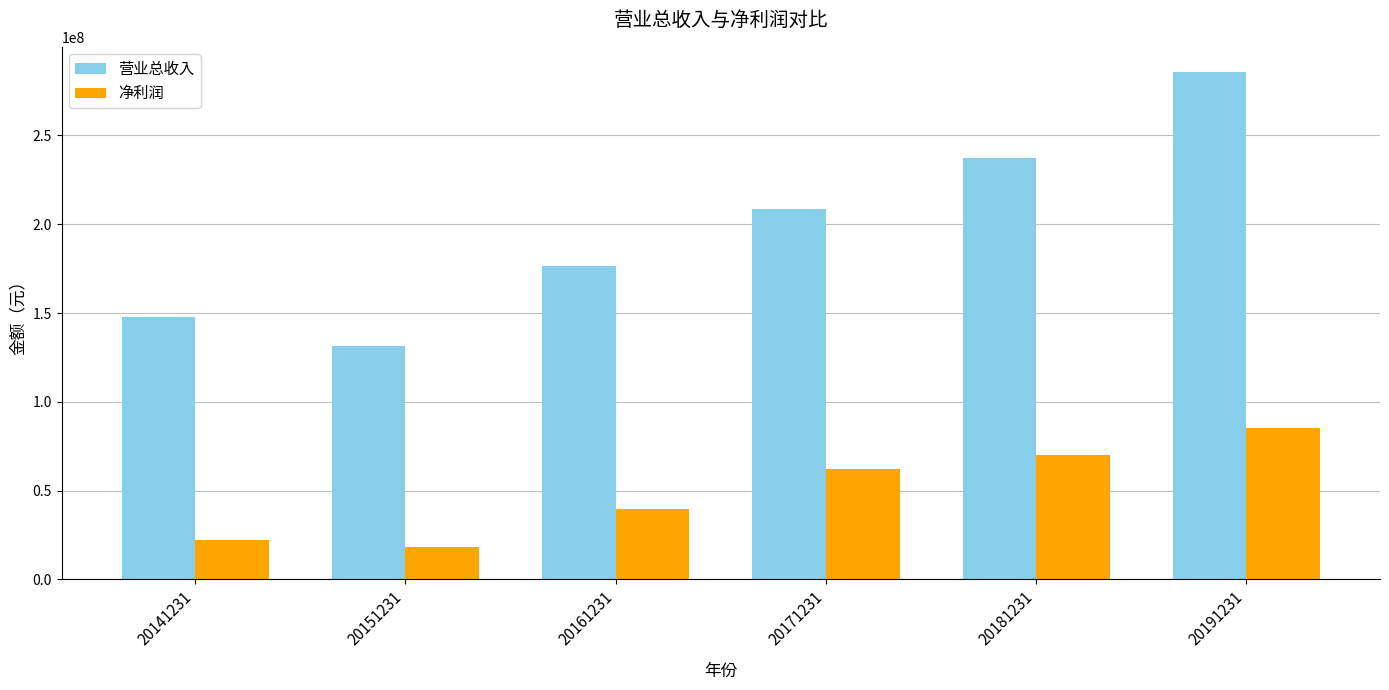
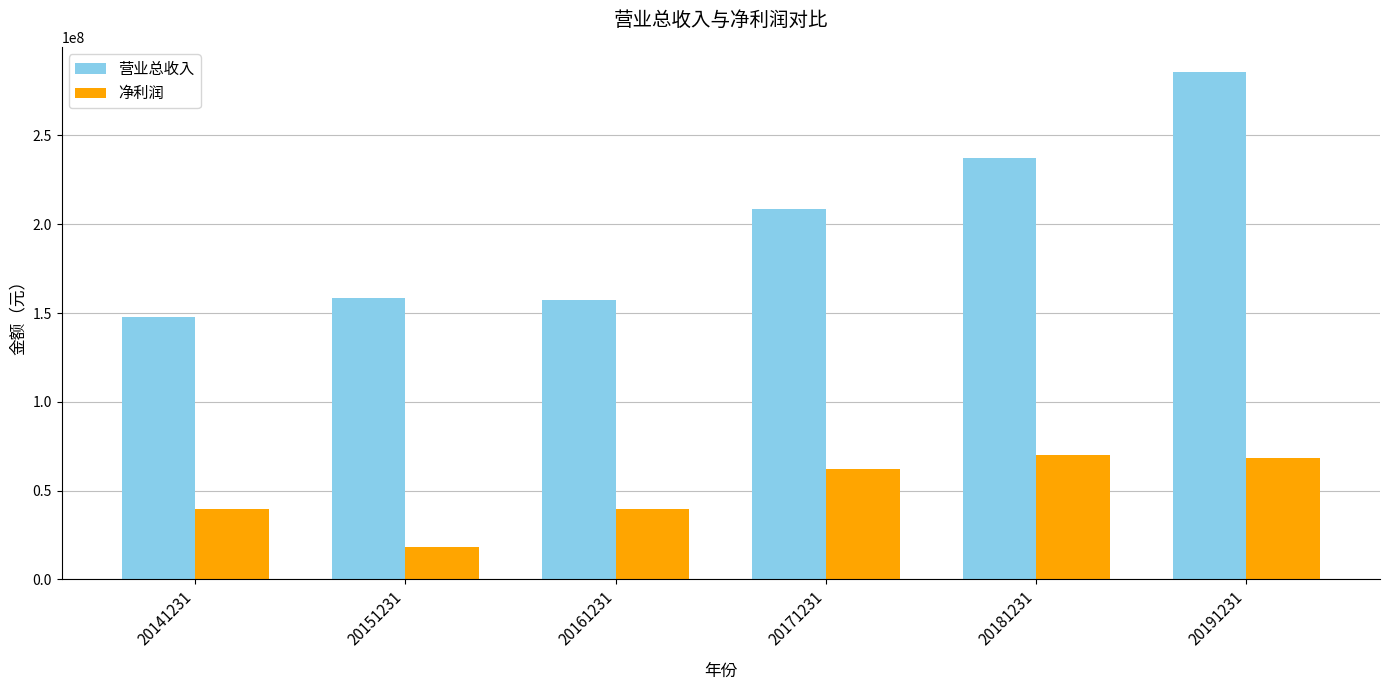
净利润, 20141231: 22000000 -> 40000000
营业总收入, 20151231: 131000000 -> 158000000
营业总收入, 20161231: 176000000 -> 157000000
净利润, 20191231: 85000000 -> 68000000
